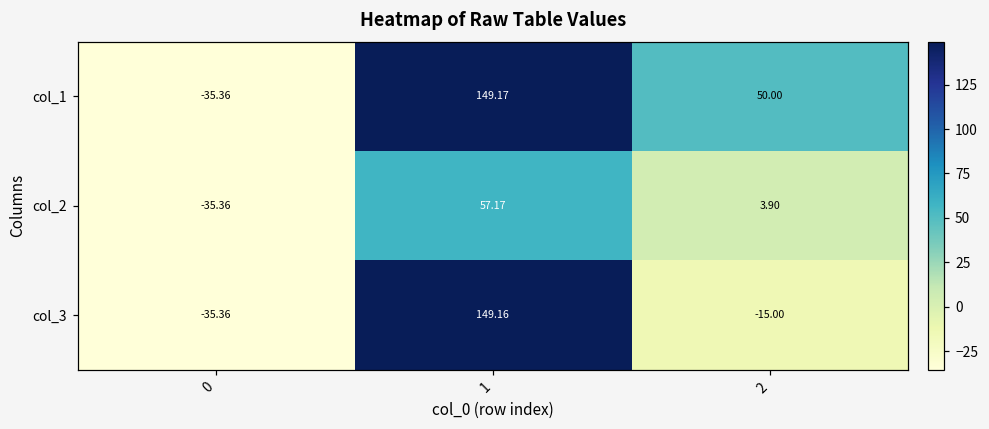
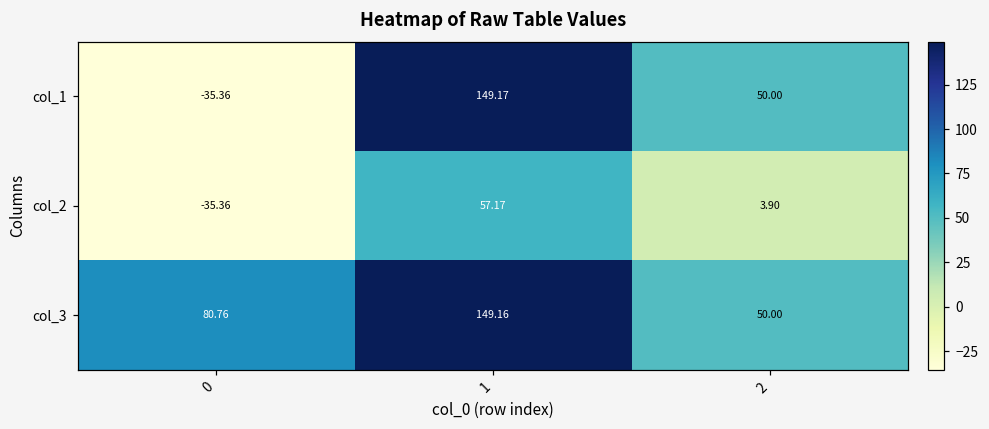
col_3, 0: -35.36 -> 80.76
col_3, 2: -15.00 -> 50.00
